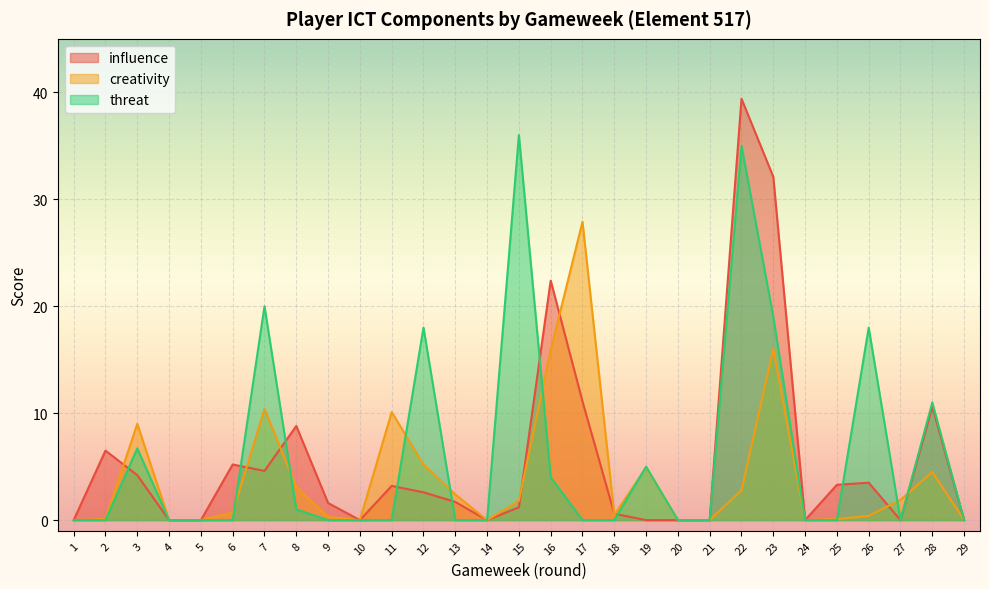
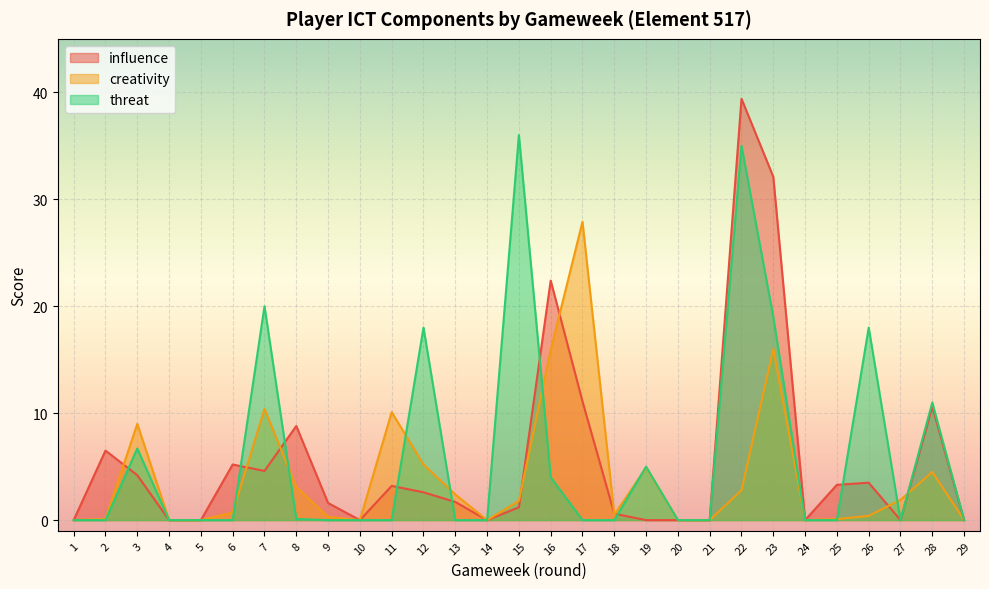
threat, 8: 1.0 -> 0.1
